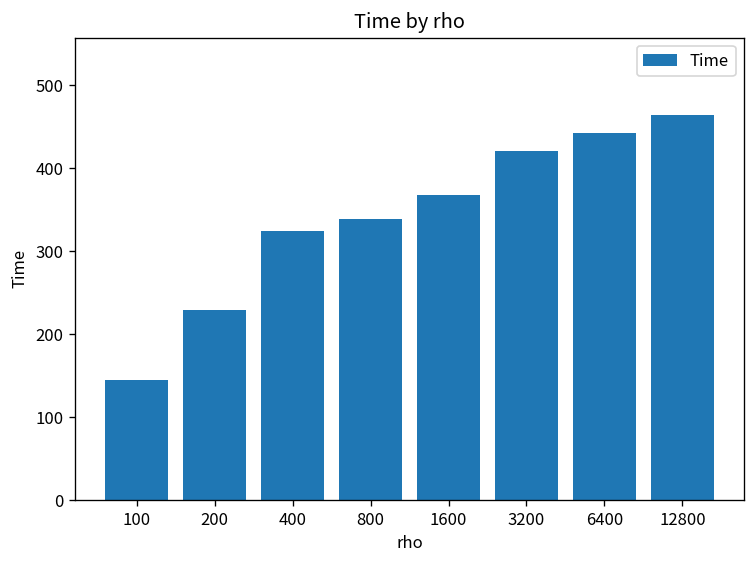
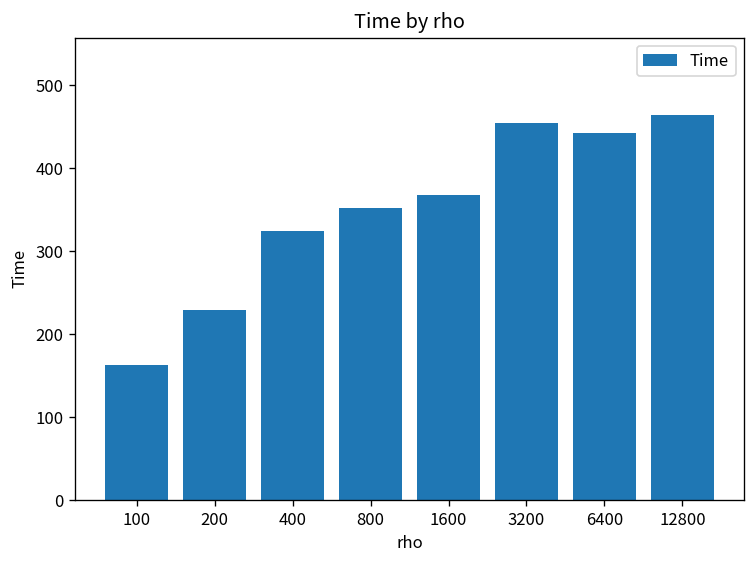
100: 140 -> 160
800: 340 -> 350
3200: 420 -> 450
